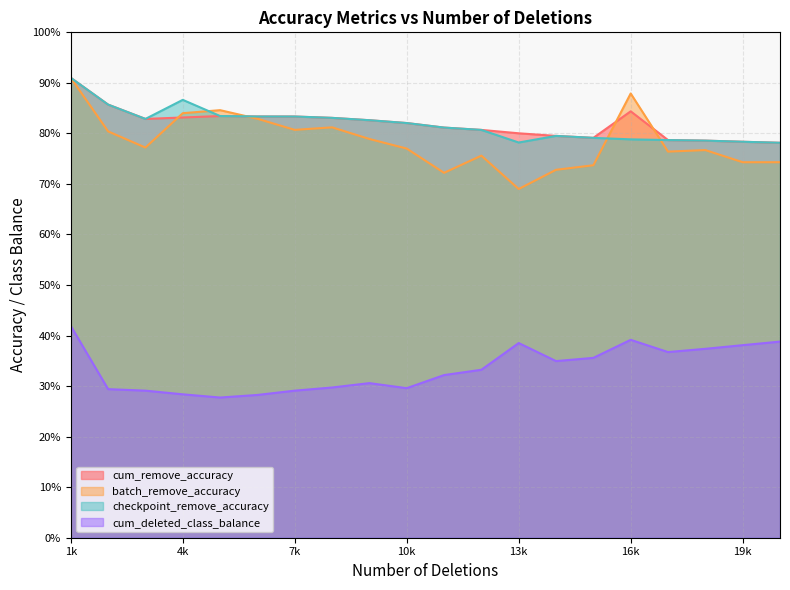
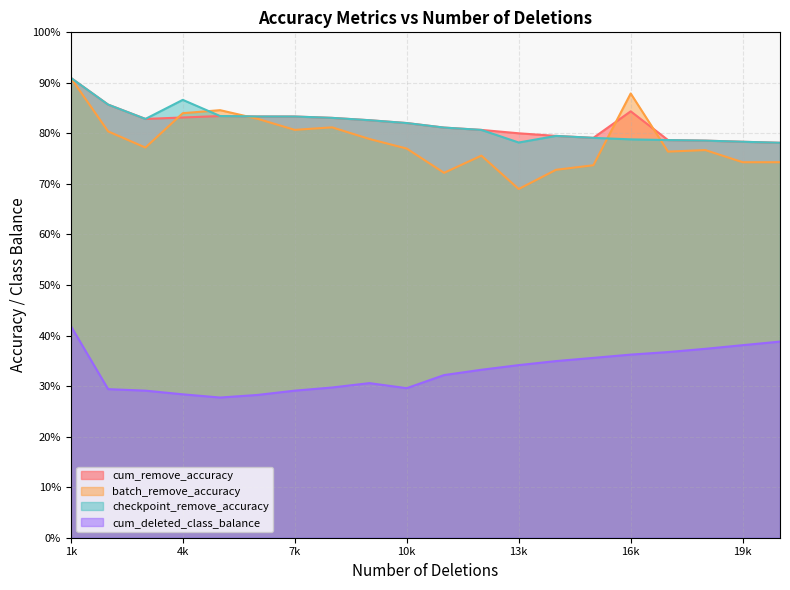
cum_deleted_class_balance, 13k: 39% -> 34%
cum_deleted_class_balance, 16k: 39% -> 36%
